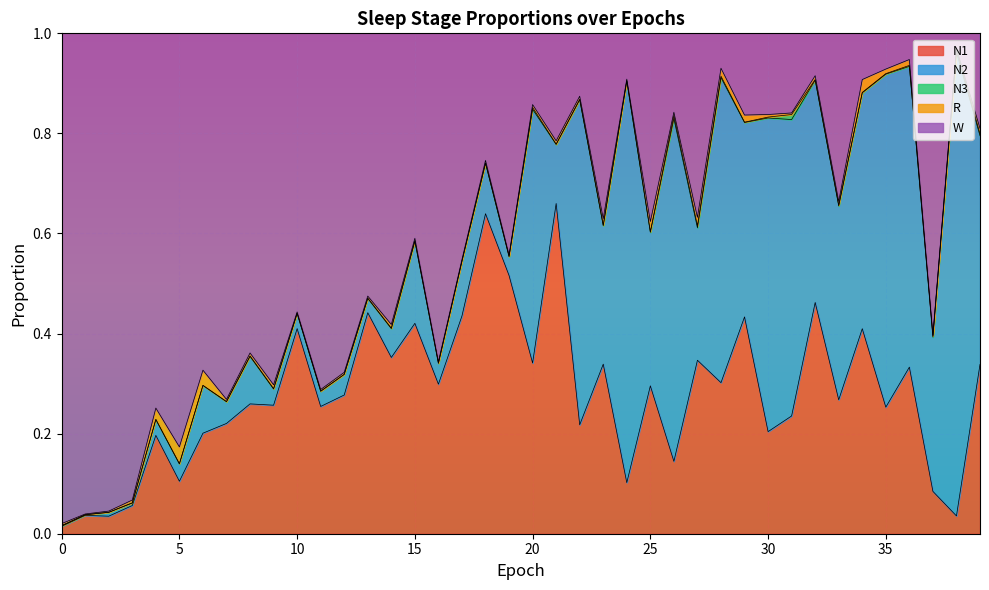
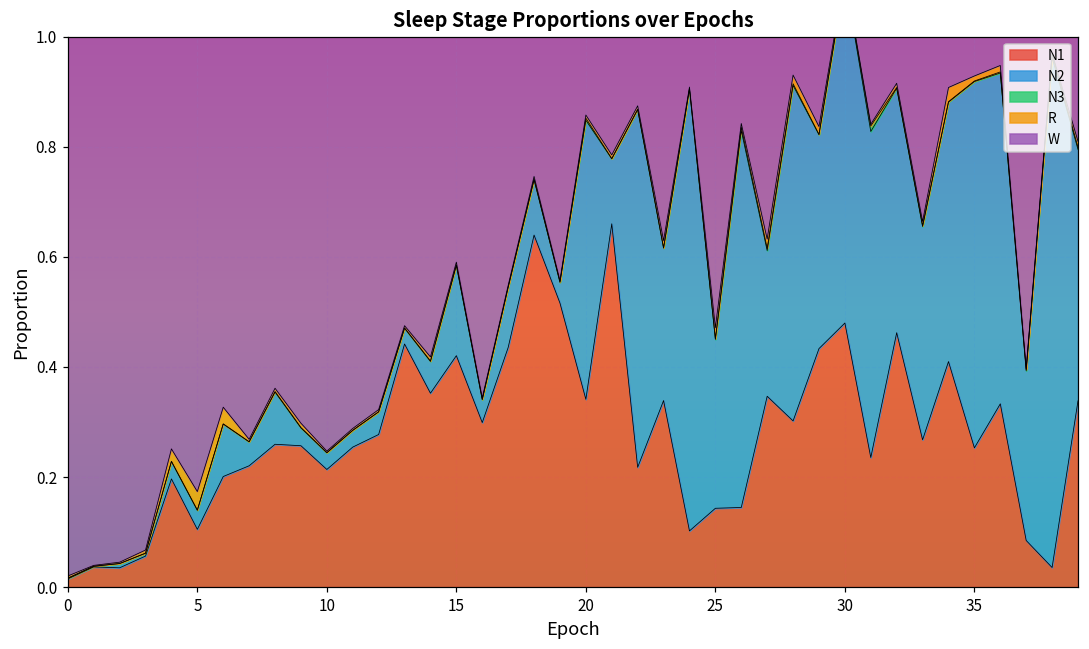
N1, 10: 0.41 -> 0.21
N1, 25: 0.30 -> 0.14
N1, 30: 0.20 -> 0.48
